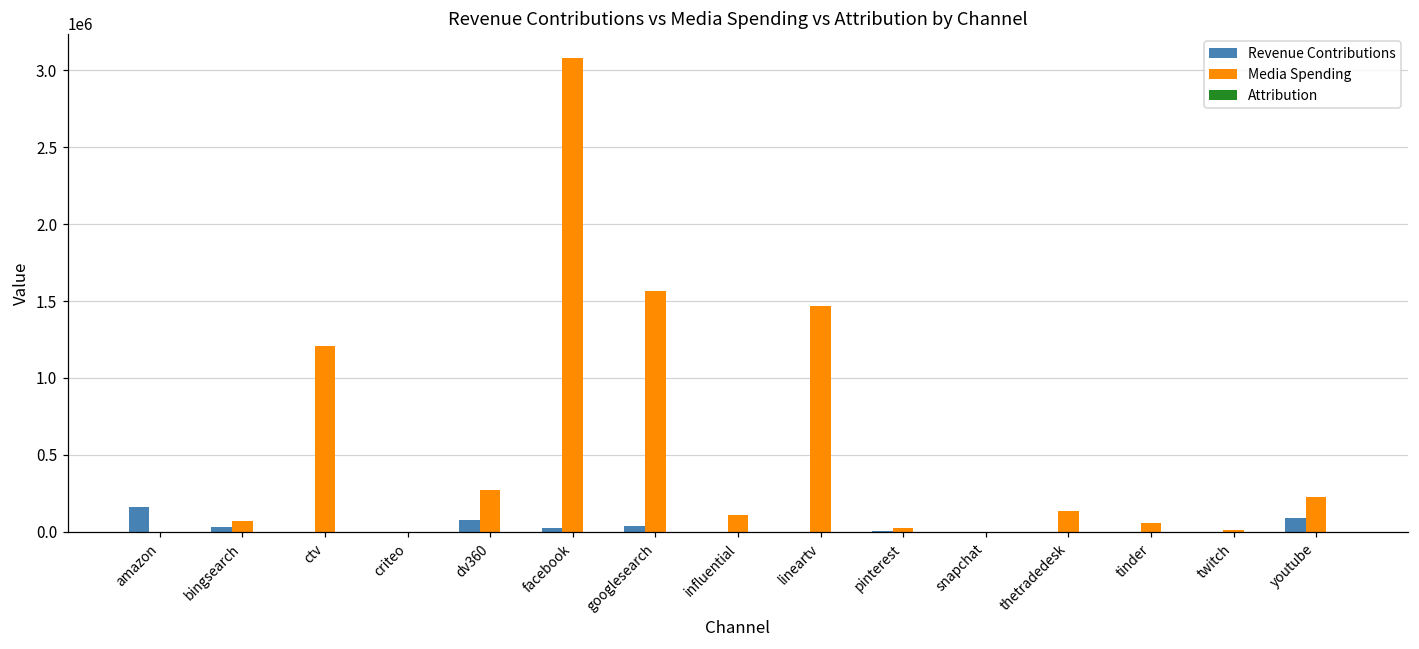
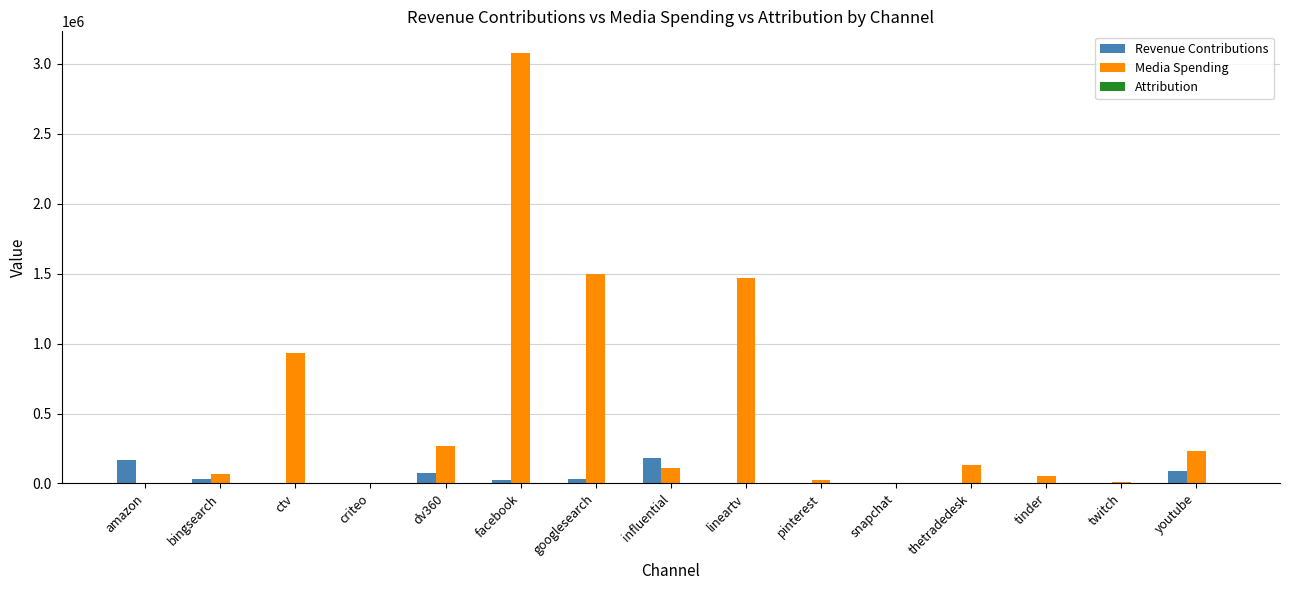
Media Spending, ctv: 1210000 -> 930000
Media Spending, googlesearch: 1560000 -> 1490000
Revenue Contributions, influential: 0 -> 180000
